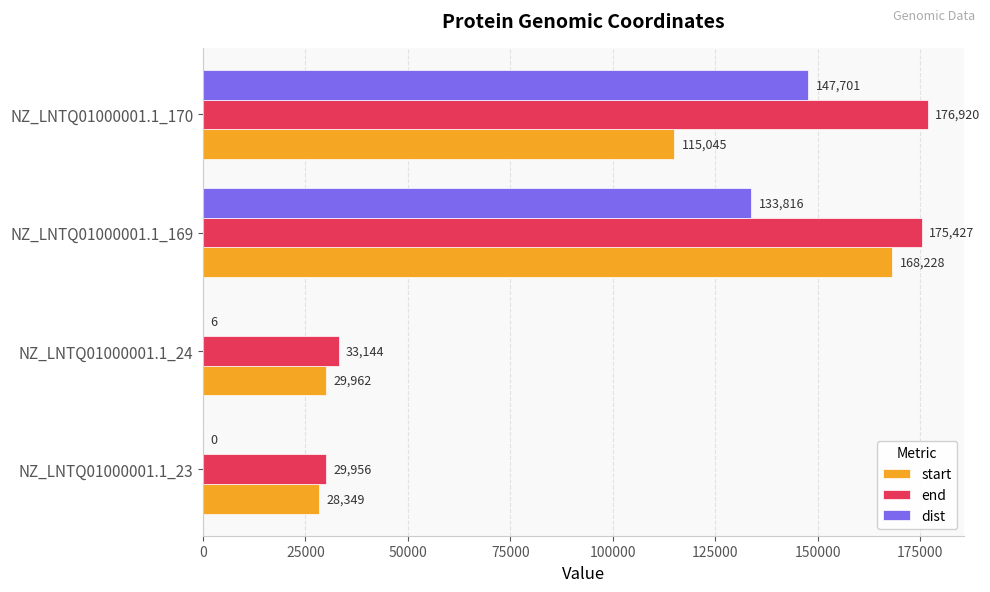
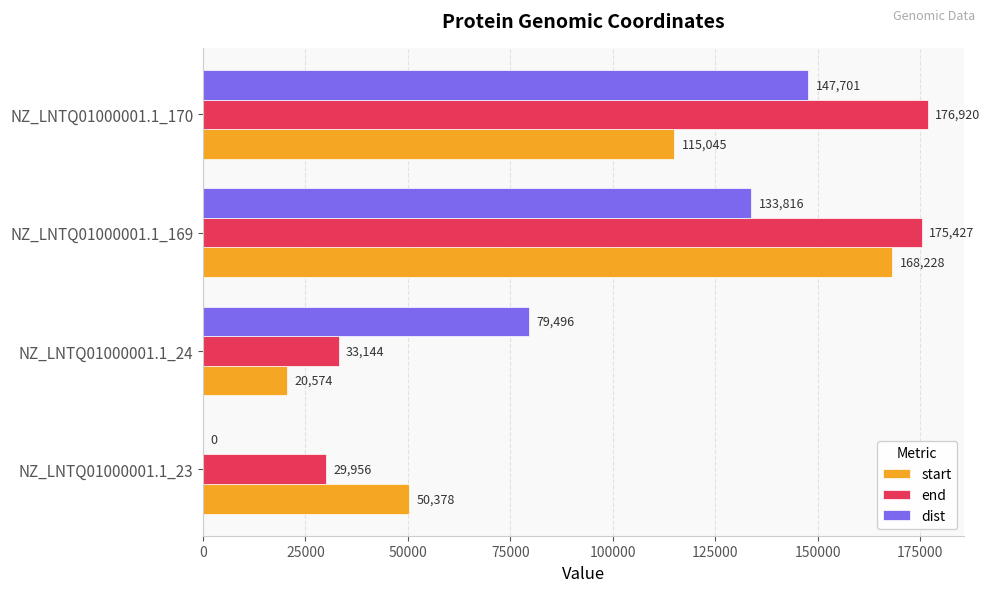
dist, NZ_LNTQ01000001.1_24: 6 -> 79,496
start, NZ_LNTQ01000001.1_24: 29,962 -> 20,574
start, NZ_LNTQ01000001.1_23: 28,349 -> 50,378
